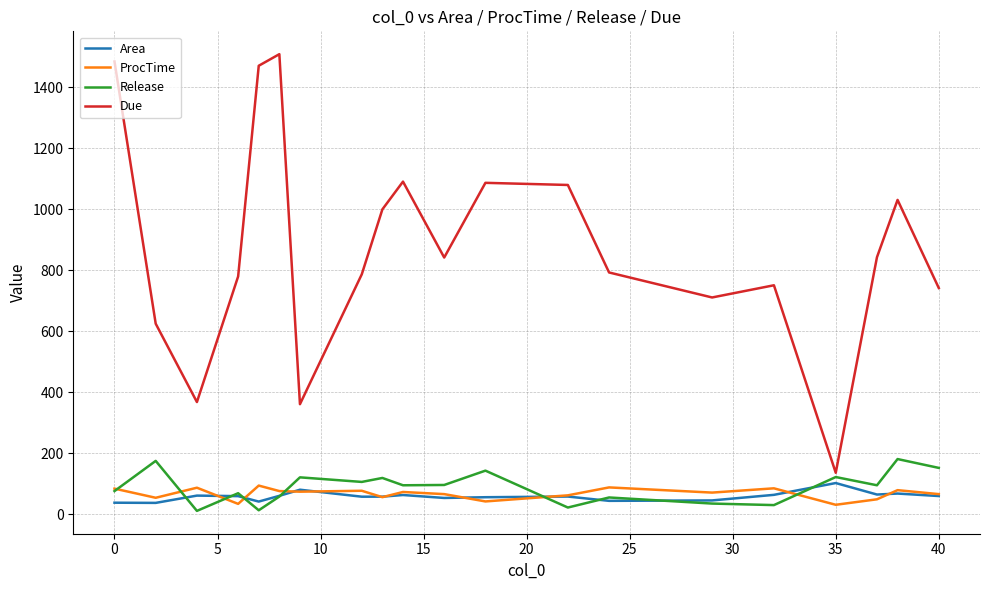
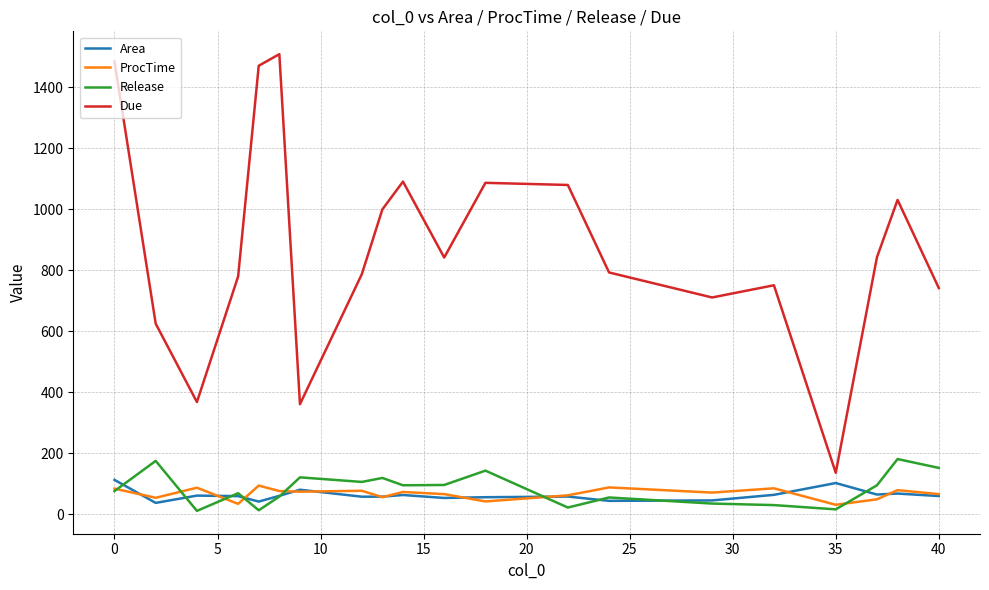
Area, 0: 40 -> 110
Release, 35: 120 -> 20
